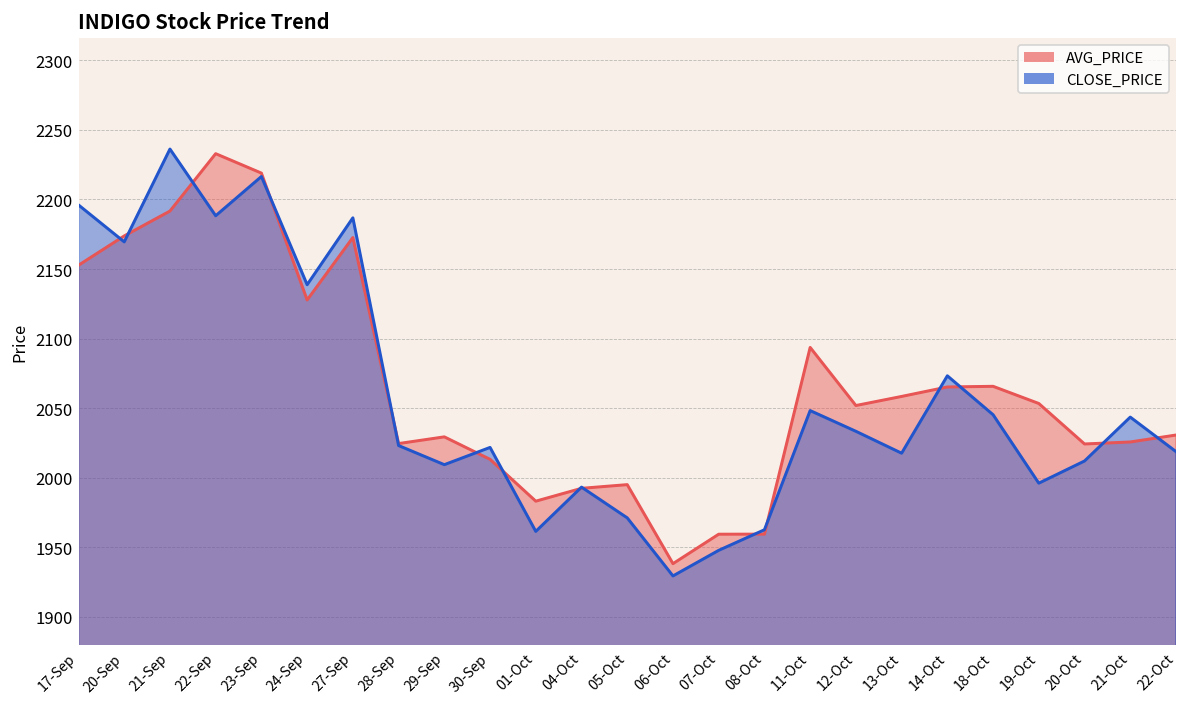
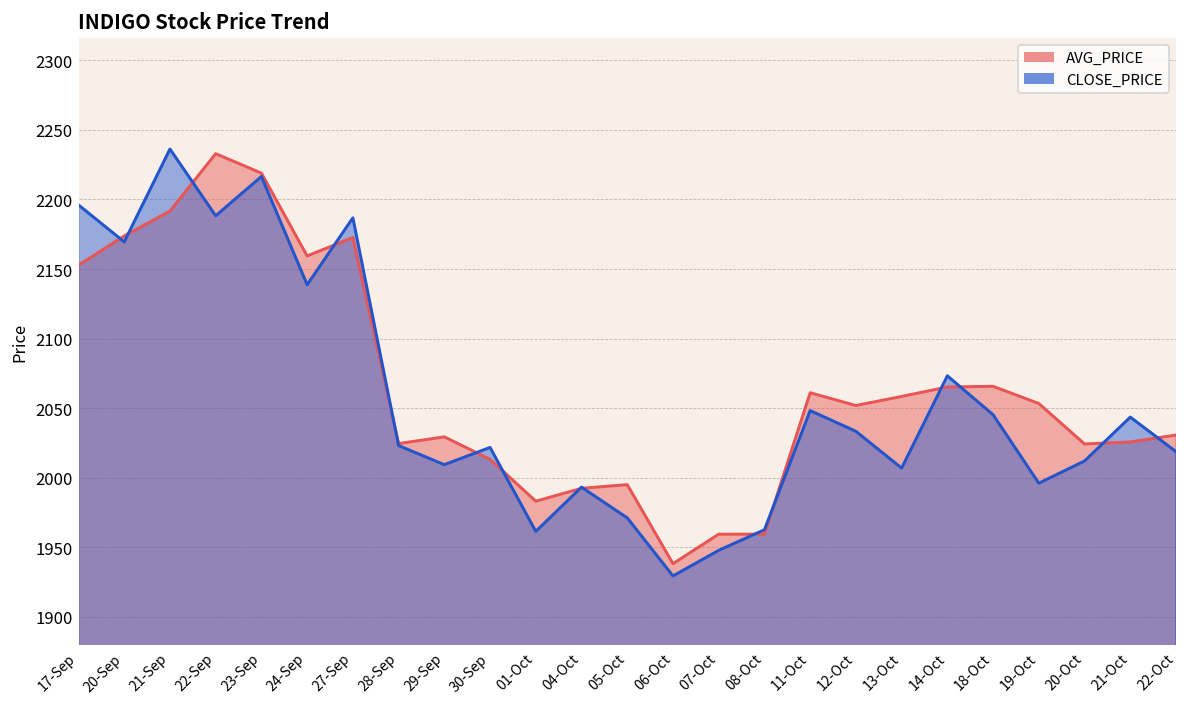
AVG_PRICE, 24-Sep: 2128 -> 2159
AVG_PRICE, 11-Oct: 2094 -> 2061
CLOSE_PRICE, 13-Oct: 2018 -> 2007
